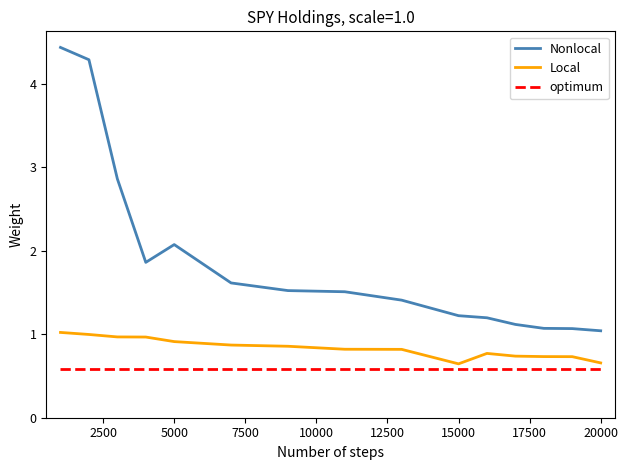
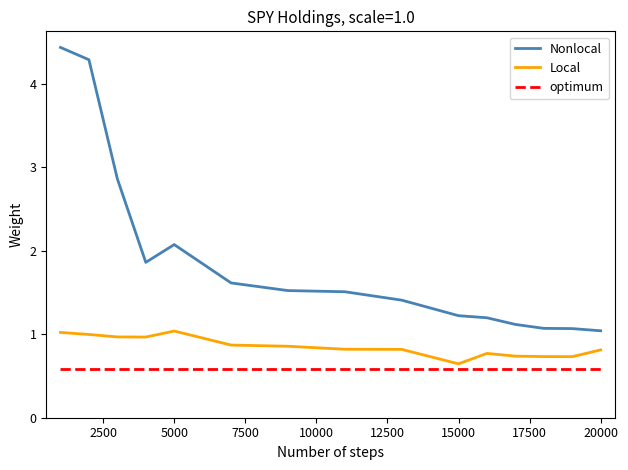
Local, 5000: 0.9 -> 1.0
Local, 20000: 0.7 -> 0.8
